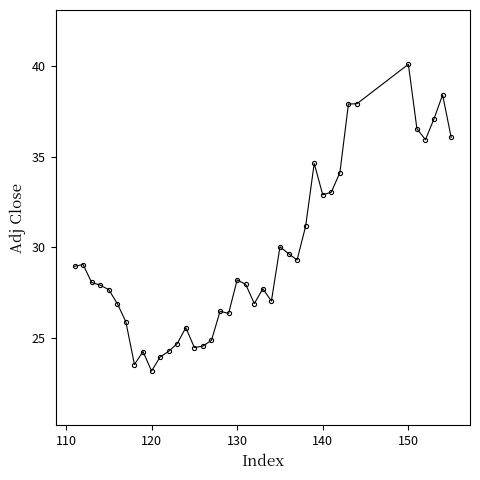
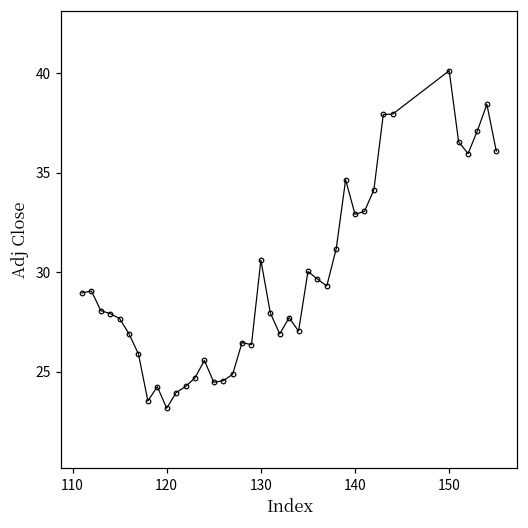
130: 28.2 -> 30.6
